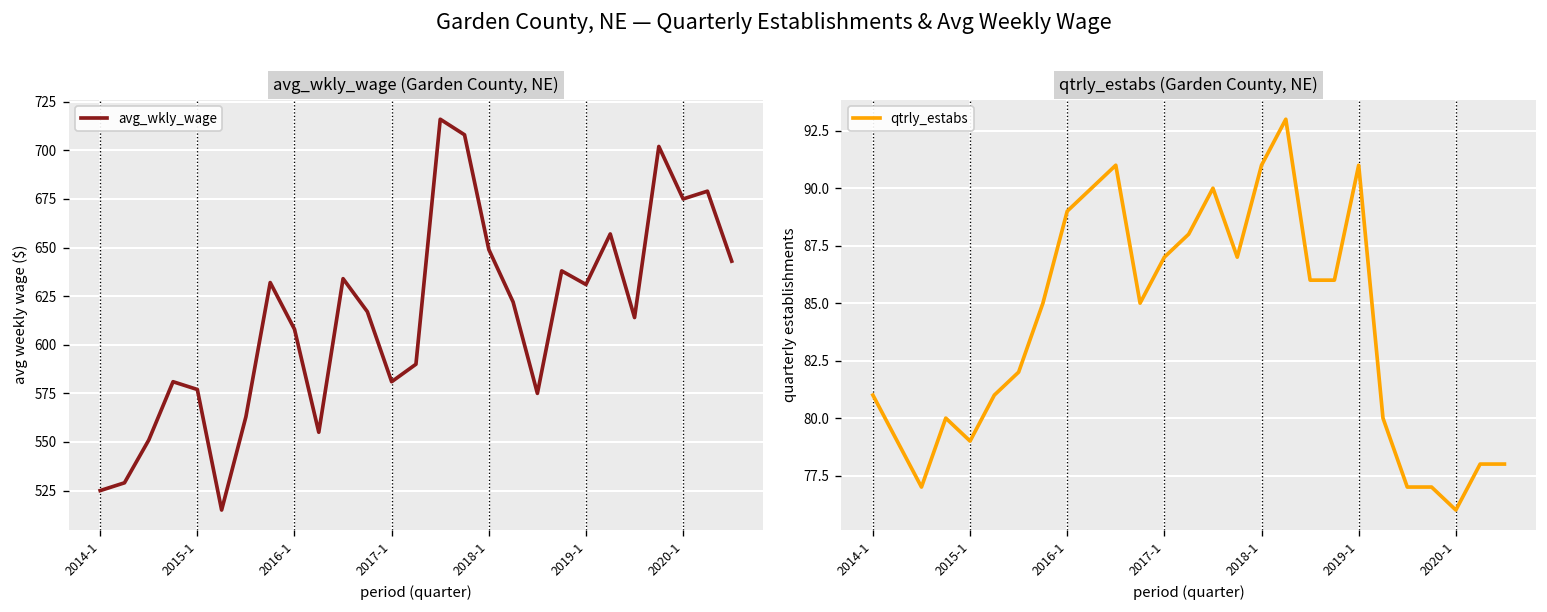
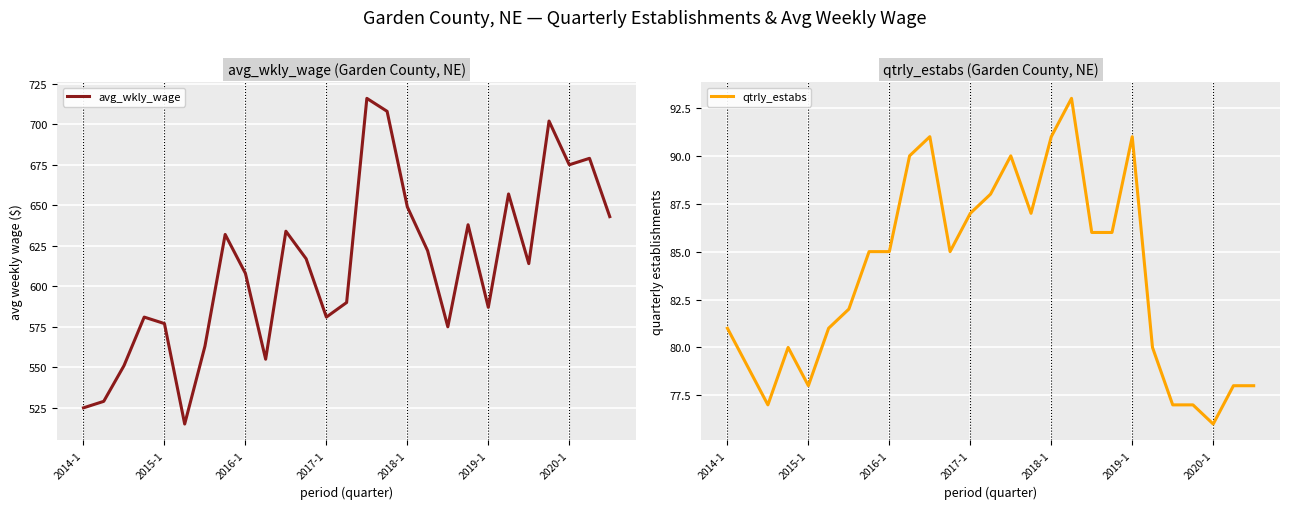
avg_wkly_wage (Garden County, NE), 2019-1: 631 -> 587
qtrly_estabs (Garden County, NE), 2015-1: 79 -> 78
qtrly_estabs (Garden County, NE), 2016-1: 89 -> 85
